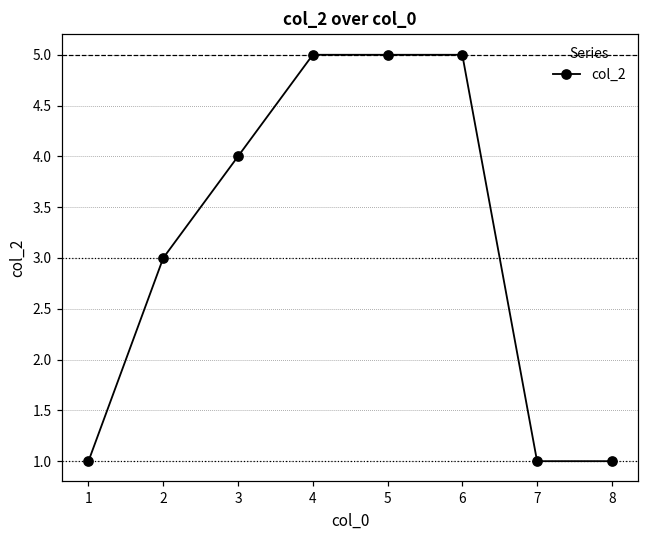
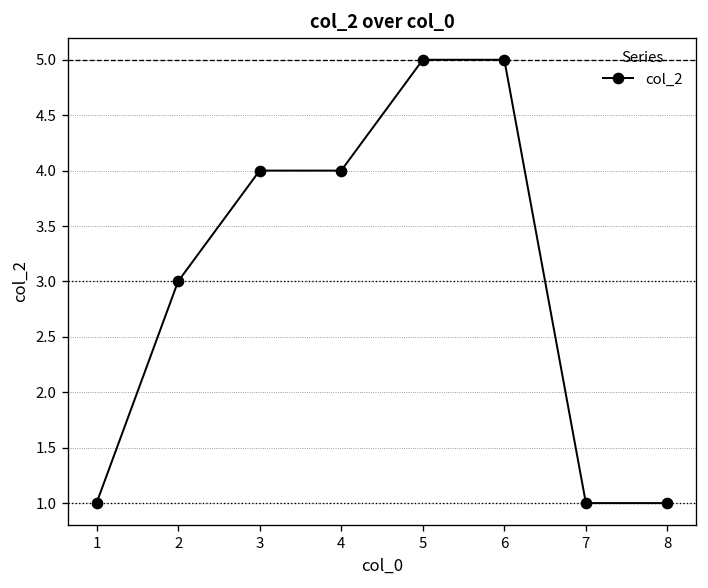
4: 5 -> 4
